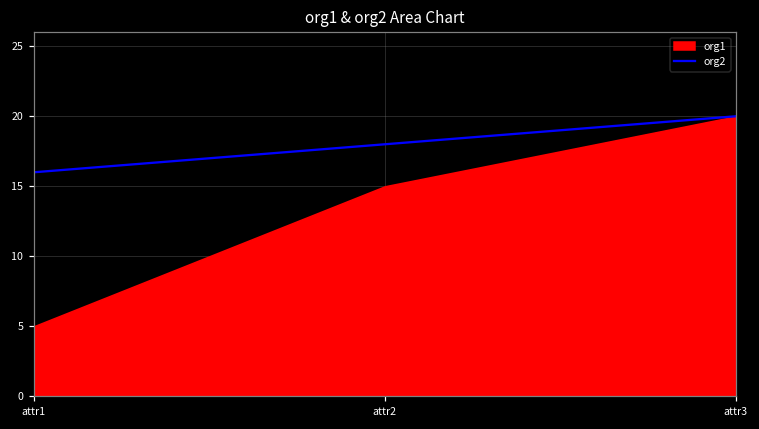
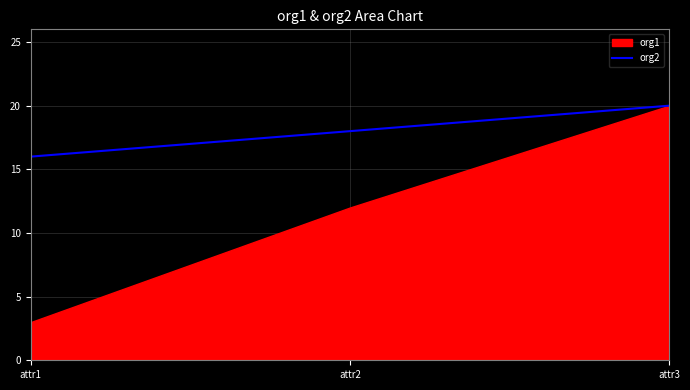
org1, attr1: 5 -> 3
org1, attr2: 15 -> 12
